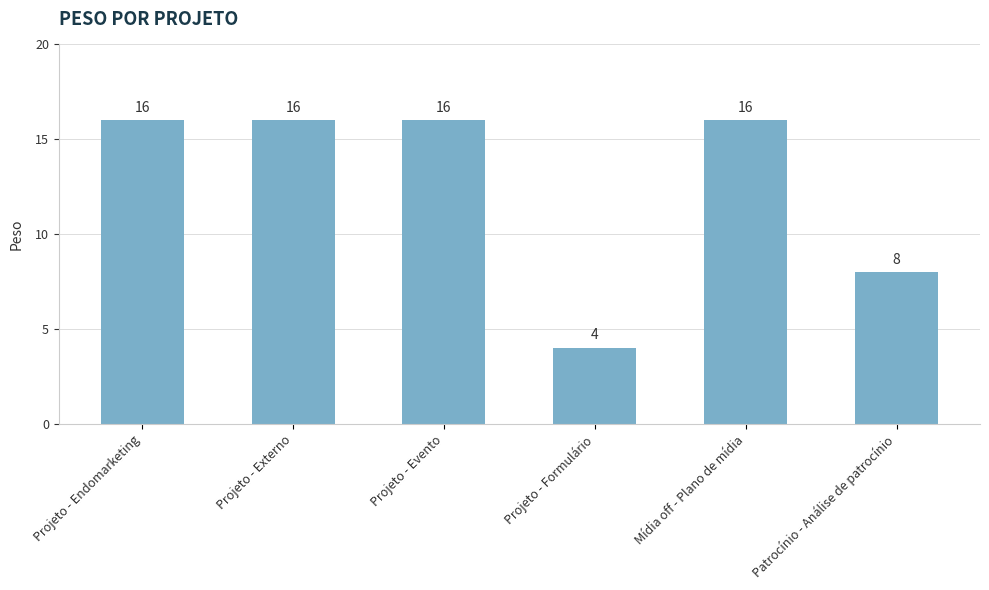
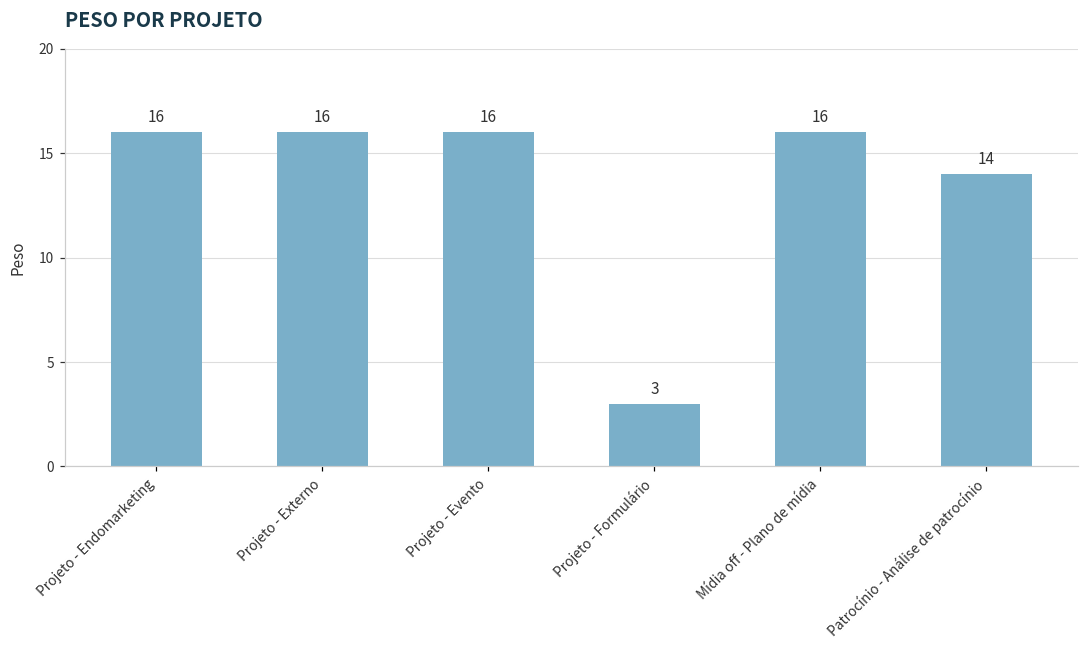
Projeto - Formulário: 4 -> 3
Patrocínio - Análise de patrocínio: 8 -> 14
